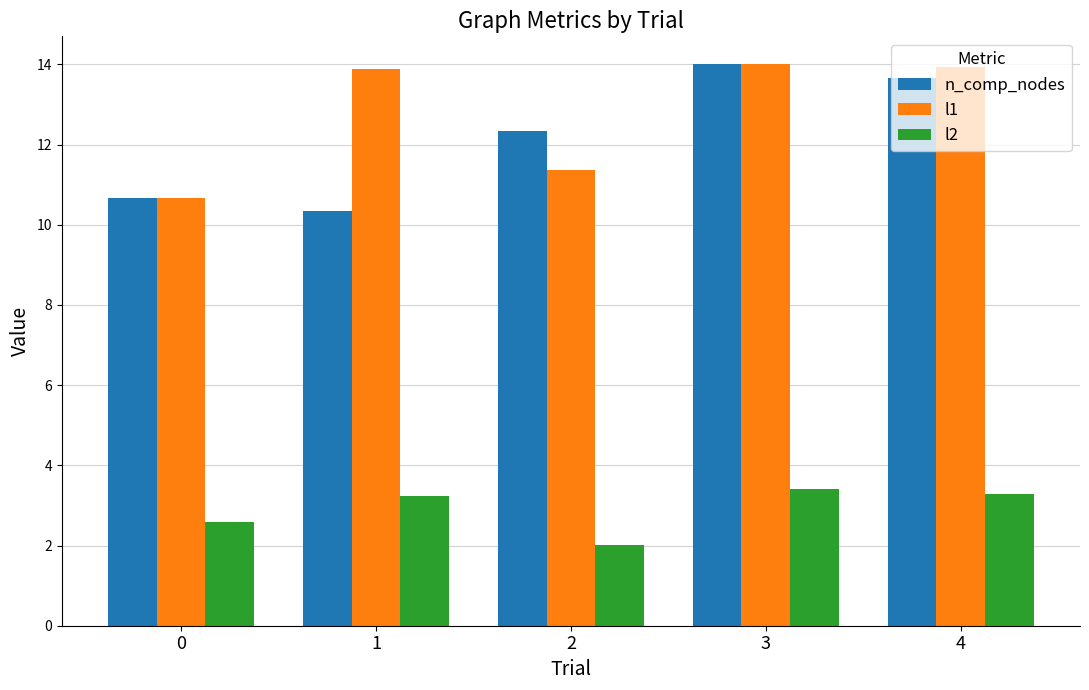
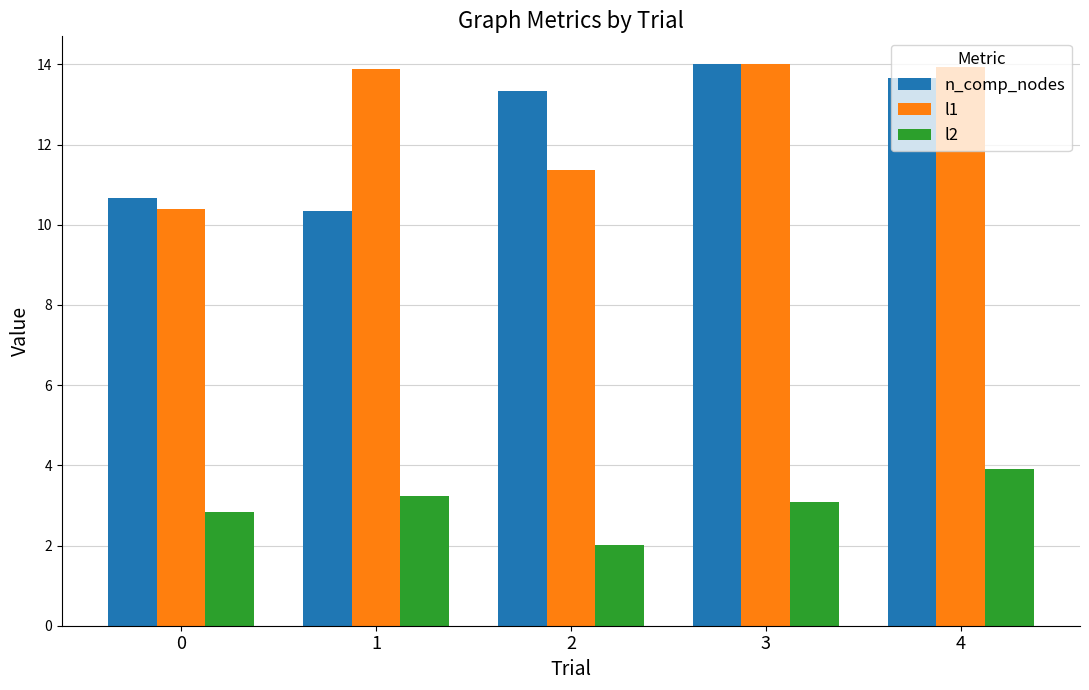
l1, 0: 10.7 -> 10.4
l2, 0: 2.6 -> 2.8
n_comp_nodes, 2: 12.3 -> 13.3
l2, 3: 3.4 -> 3.1
l2, 4: 3.3 -> 3.9
